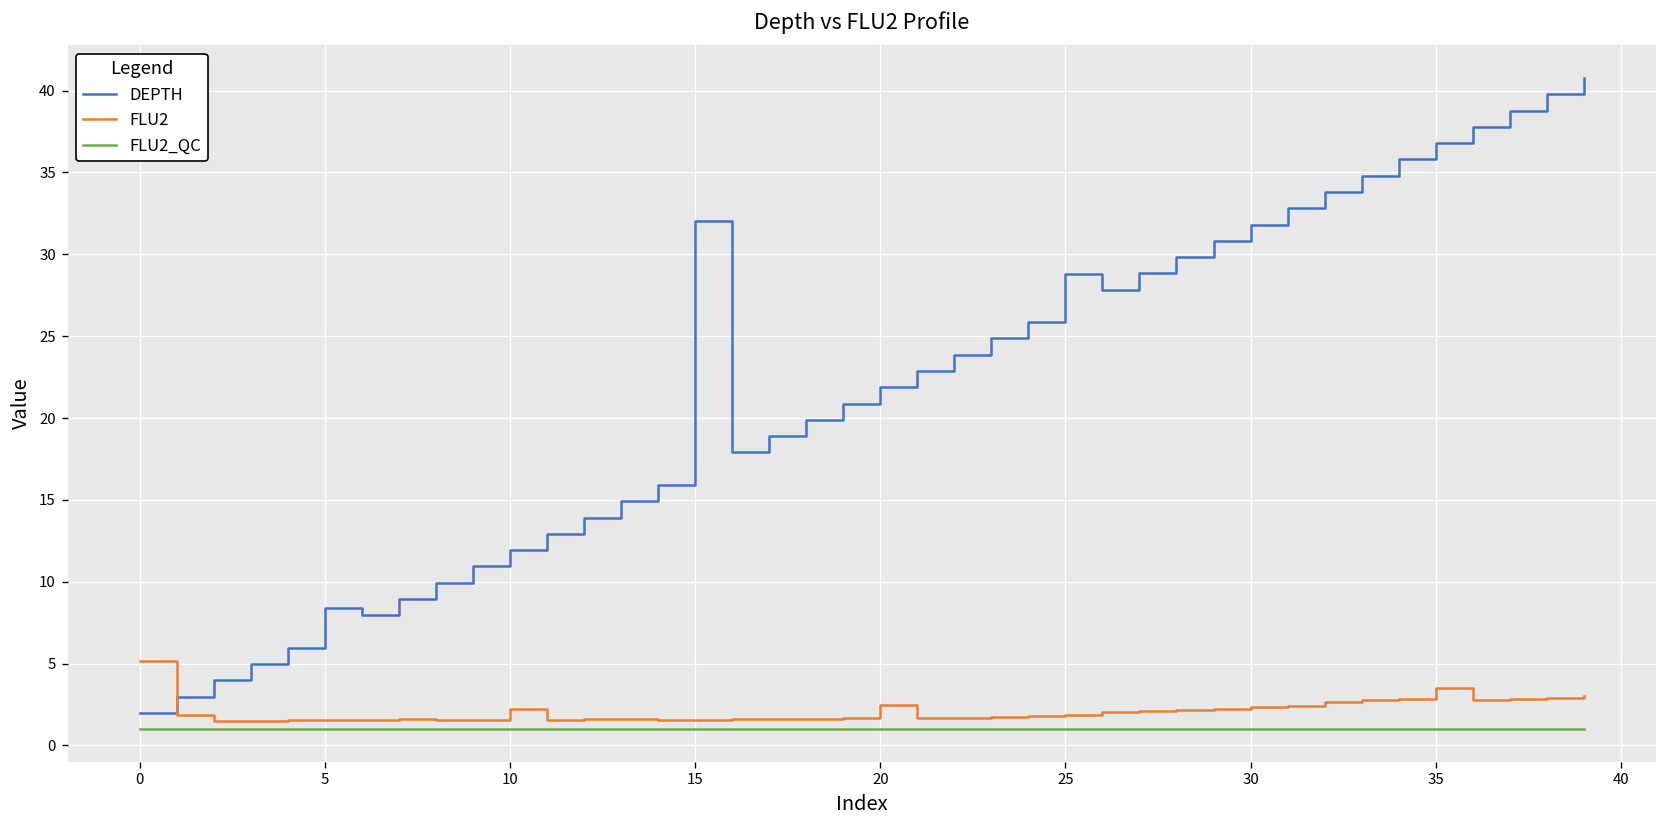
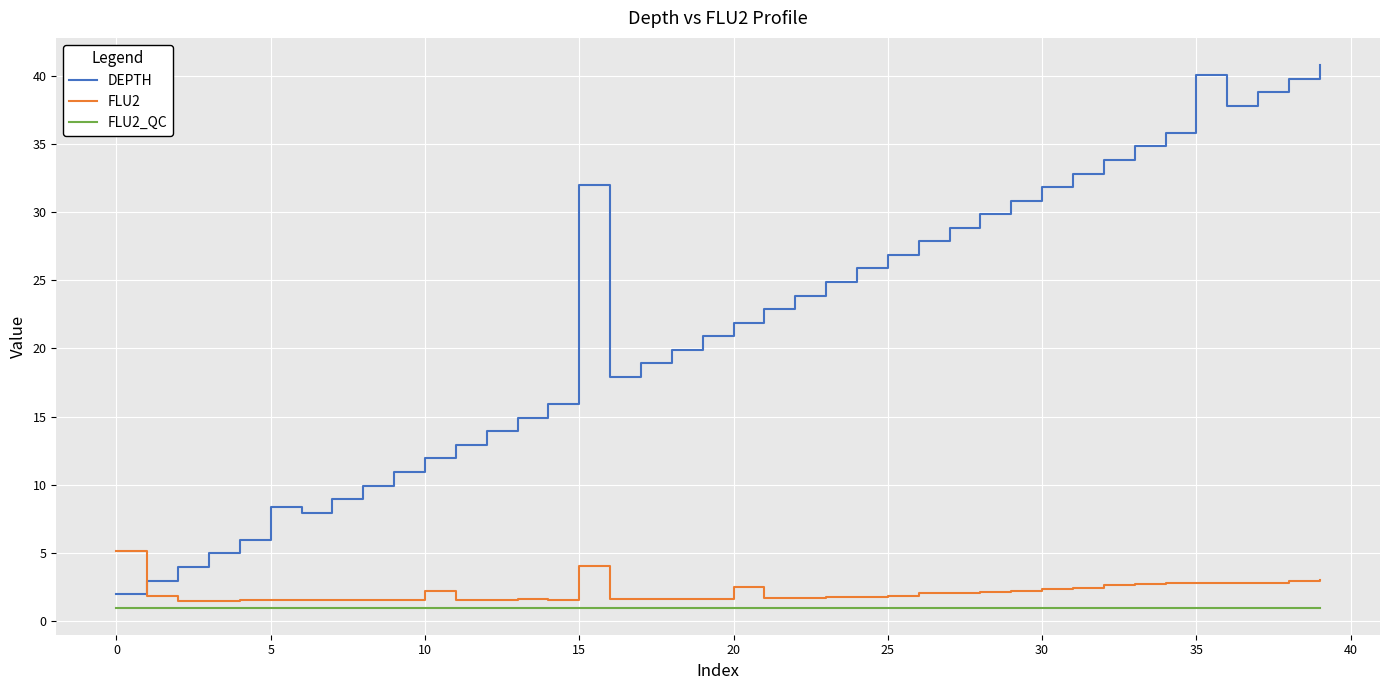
FLU2, 15: 1.6 -> 4.1
DEPTH, 25: 28.8 -> 26.8
DEPTH, 35: 36.8 -> 40.1
FLU2, 35: 3.5 -> 2.8
